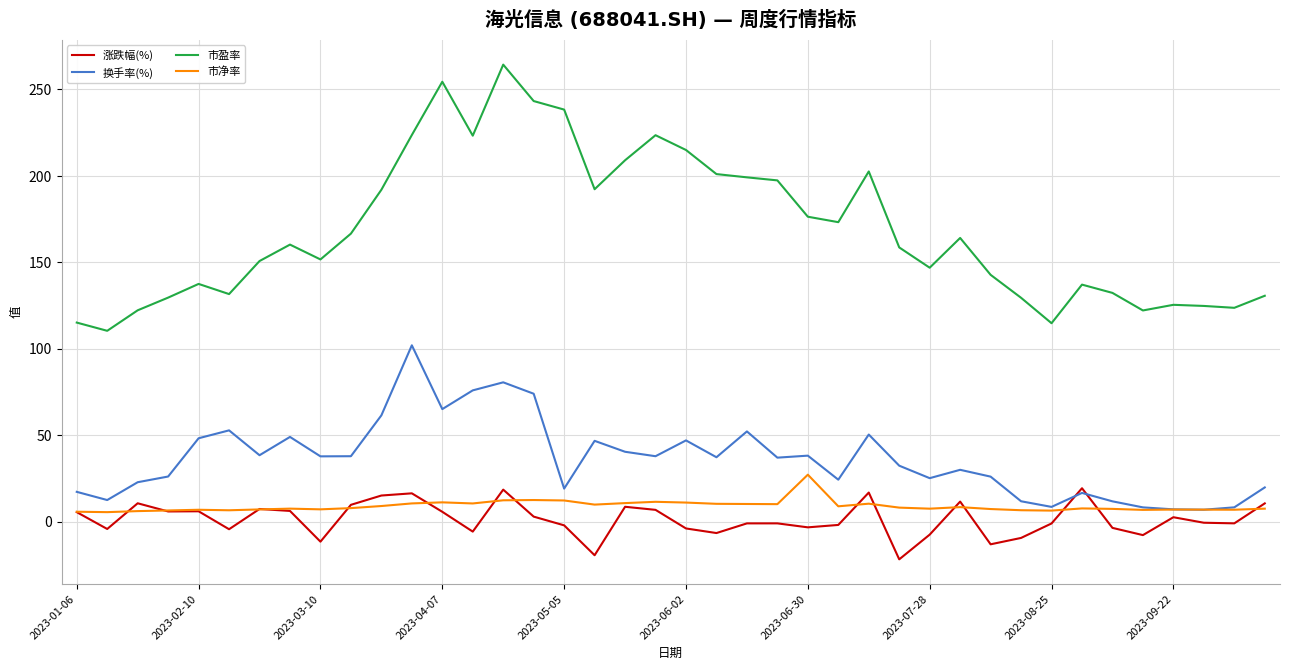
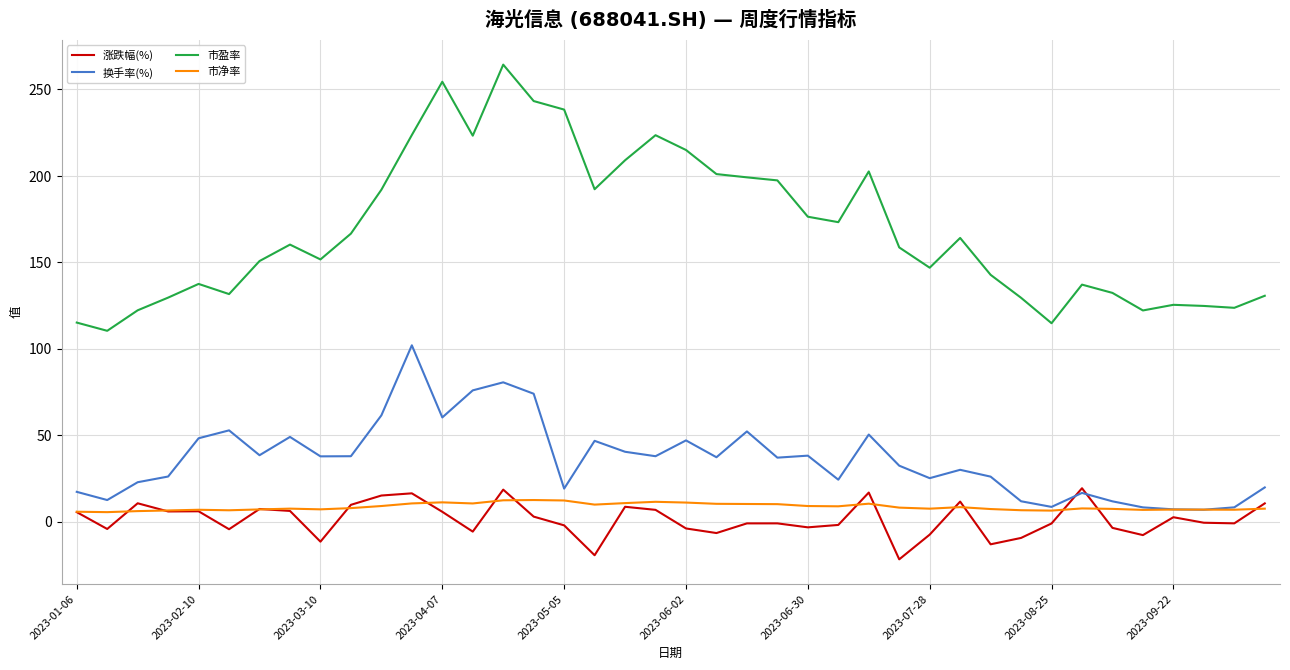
换手率(%), 2023-04-07: 65 -> 60
市净率, 2023-06-30: 27 -> 9
